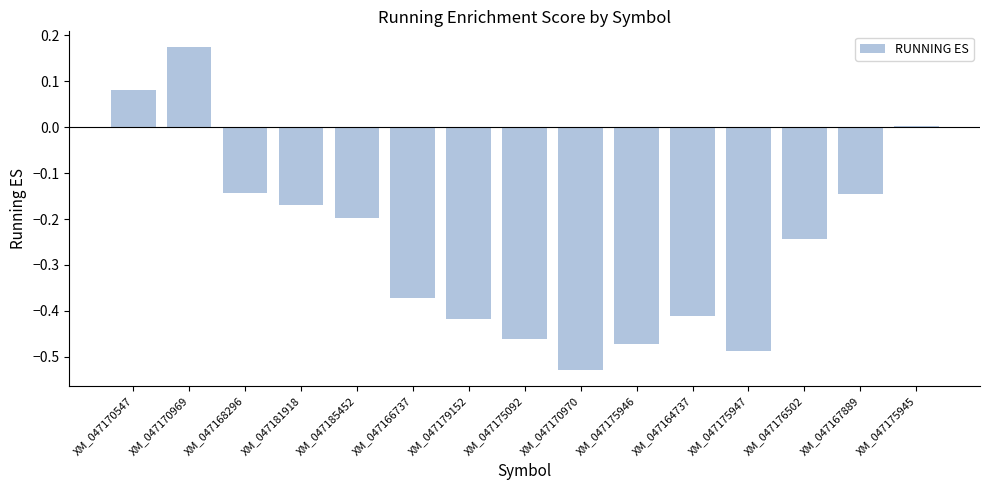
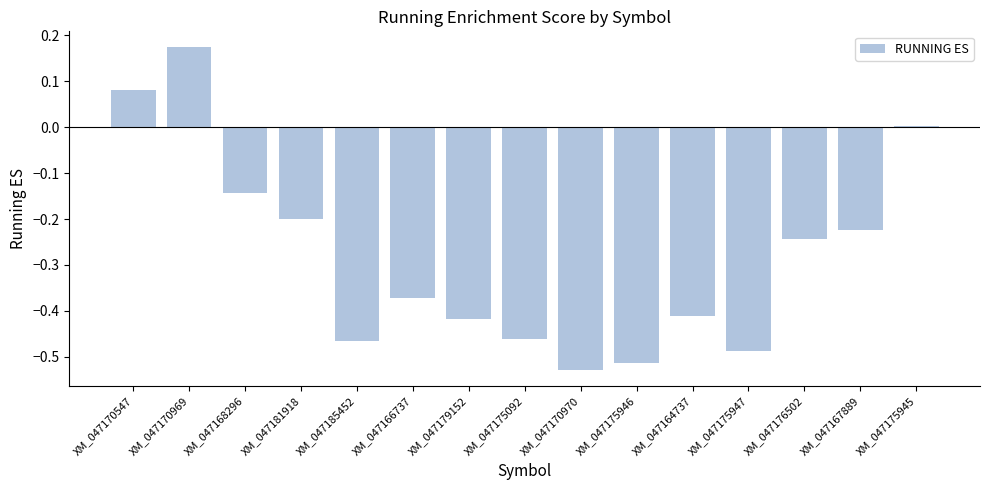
XM_047181918: -0.17 -> -0.20
XM_047185452: -0.20 -> -0.47
XM_047175946: -0.47 -> -0.51
XM_047167889: -0.15 -> -0.22
